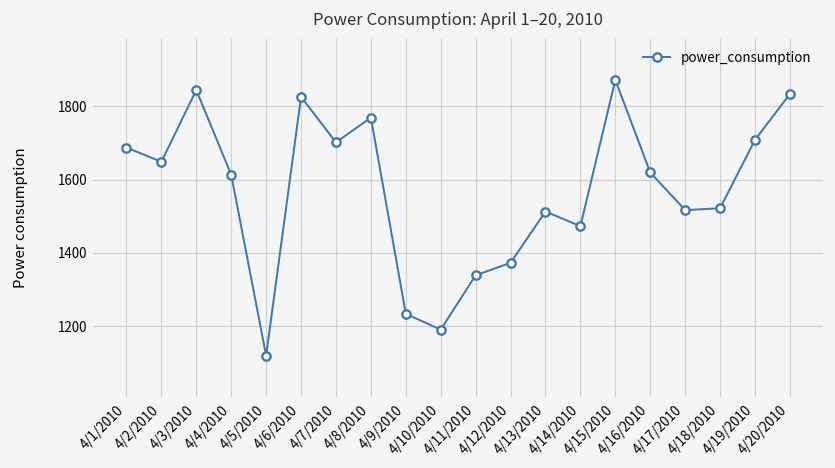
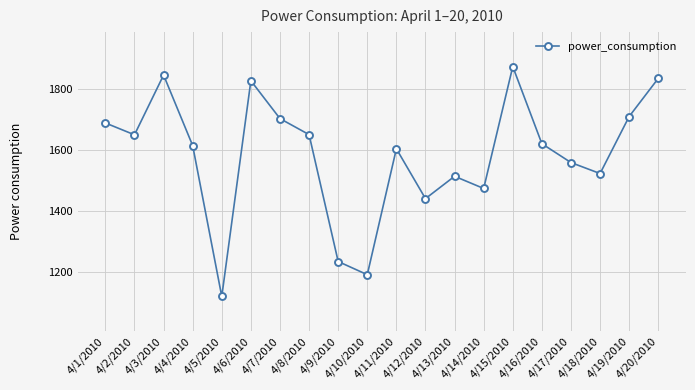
4/8/2010: 1770 -> 1650
4/11/2010: 1340 -> 1600
4/12/2010: 1370 -> 1440
4/17/2010: 1520 -> 1560
